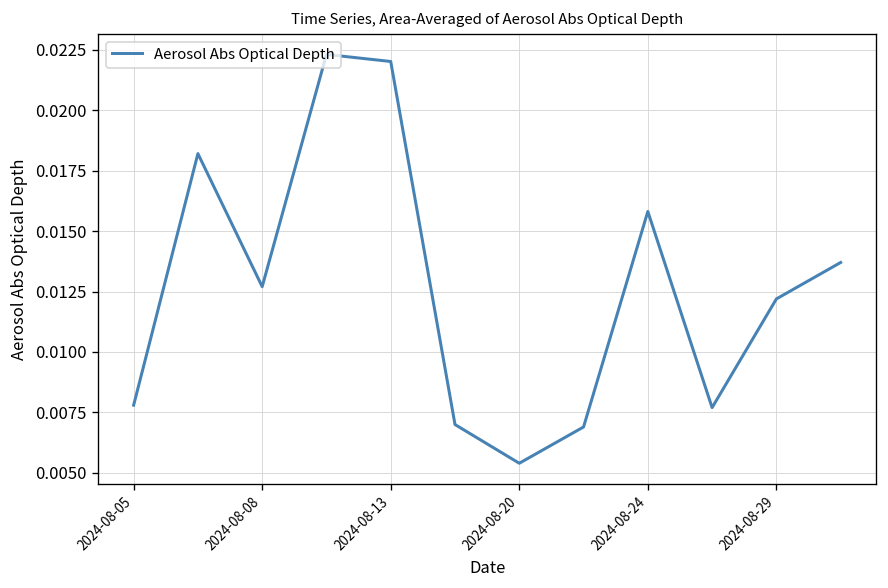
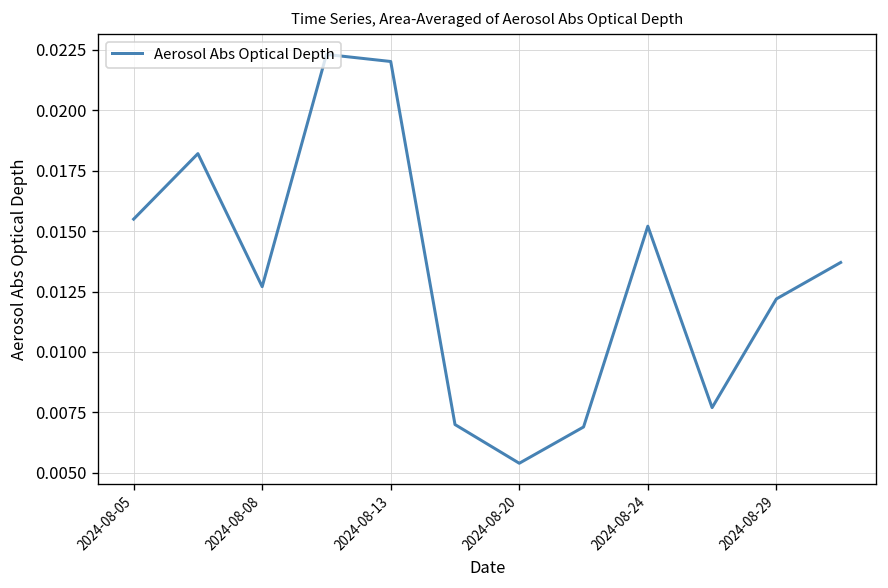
2024-08-05: 0.0078 -> 0.0155
2024-08-24: 0.0158 -> 0.0152
